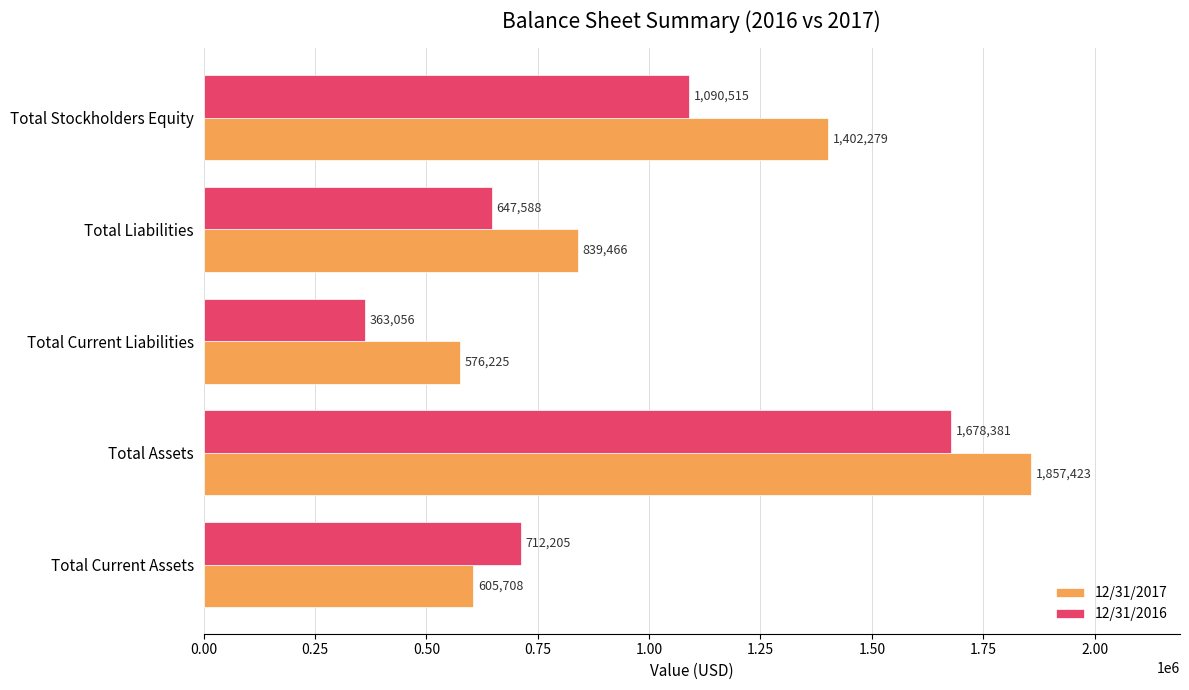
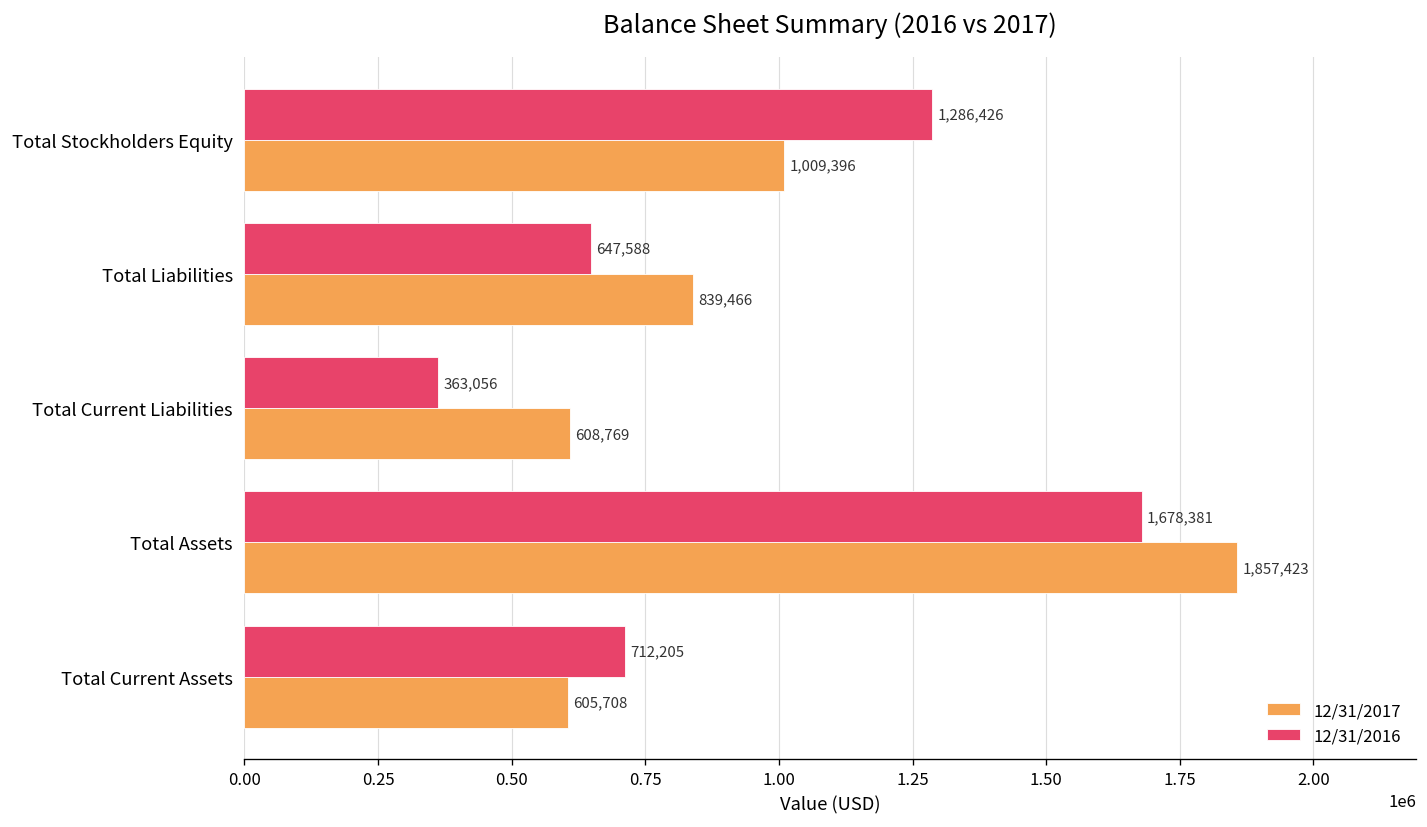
12/31/2016, Total Stockholders Equity: 1,090,515 -> 1,286,426
12/31/2017, Total Stockholders Equity: 1,402,279 -> 1,009,396
12/31/2017, Total Current Liabilities: 576,225 -> 608,769
